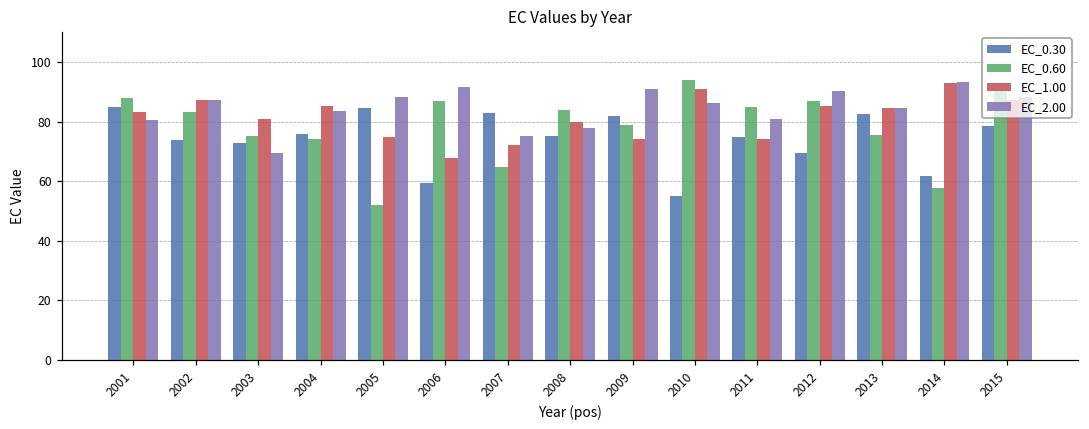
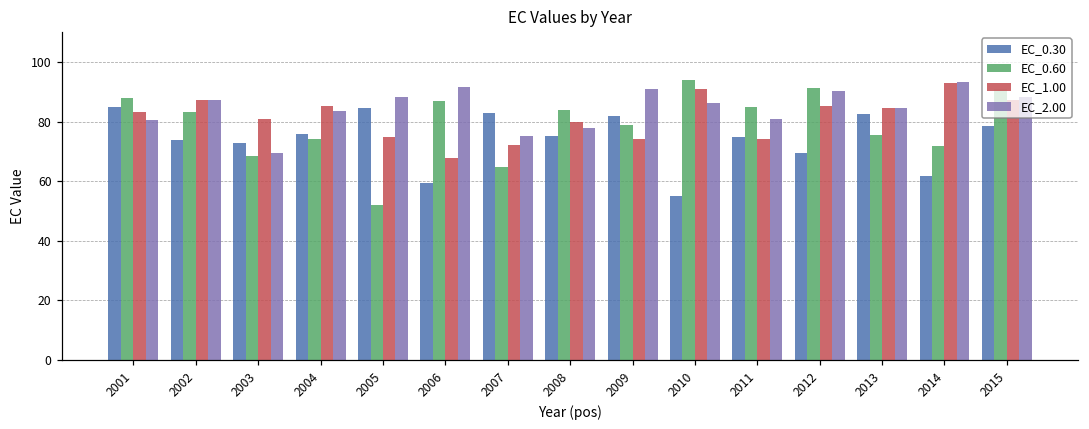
EC_0.60, 2003: 75 -> 69
EC_0.60, 2012: 87 -> 91
EC_0.60, 2014: 58 -> 72
